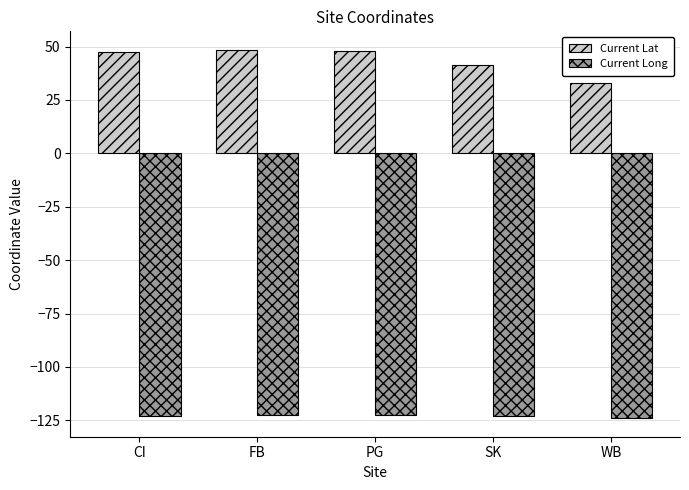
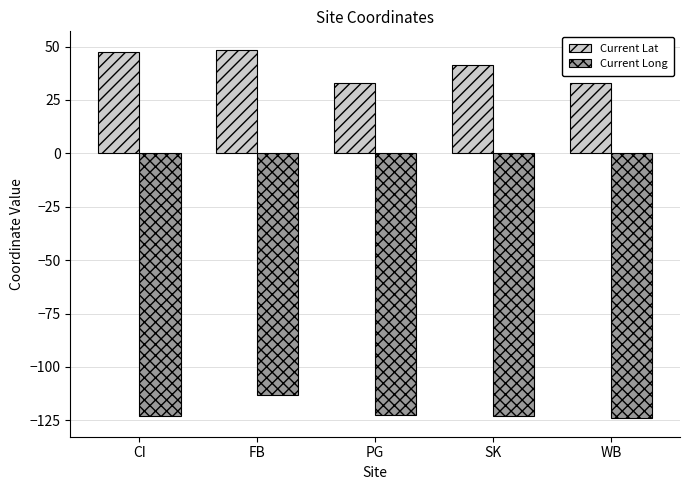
Current Long, FB: -123 -> -113
Current Lat, PG: 48 -> 33
